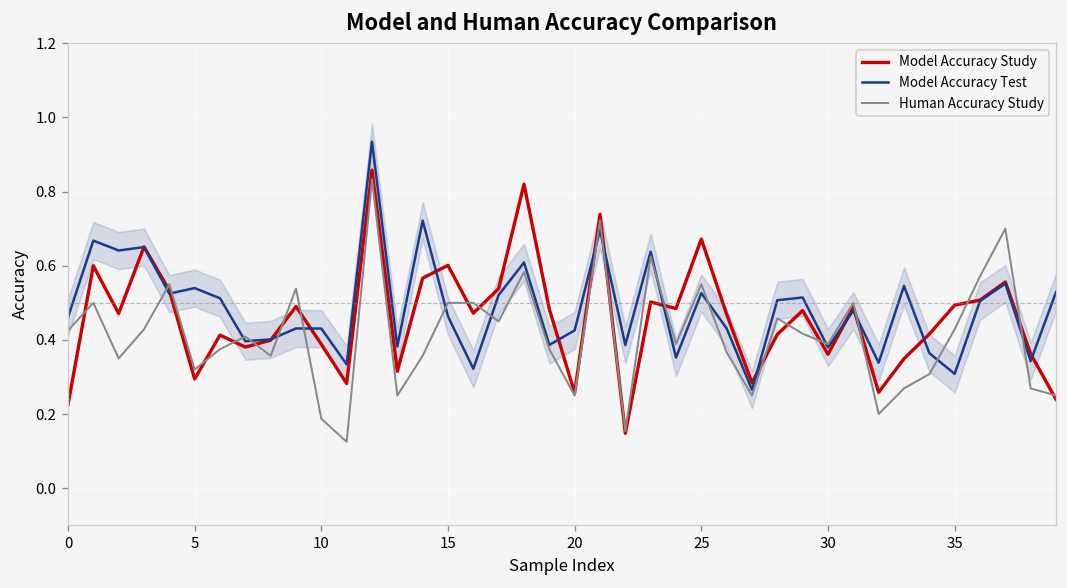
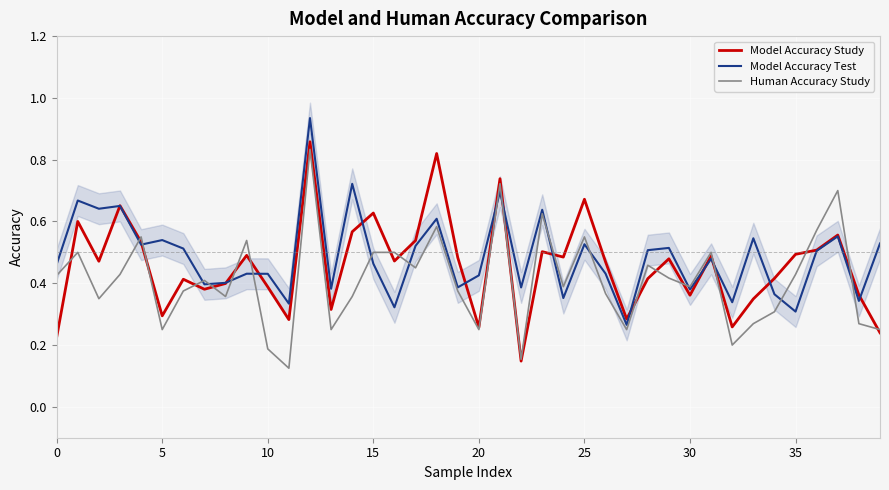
Human Accuracy Study, 5: 0.32 -> 0.25
Model Accuracy Study, 15: 0.60 -> 0.63
